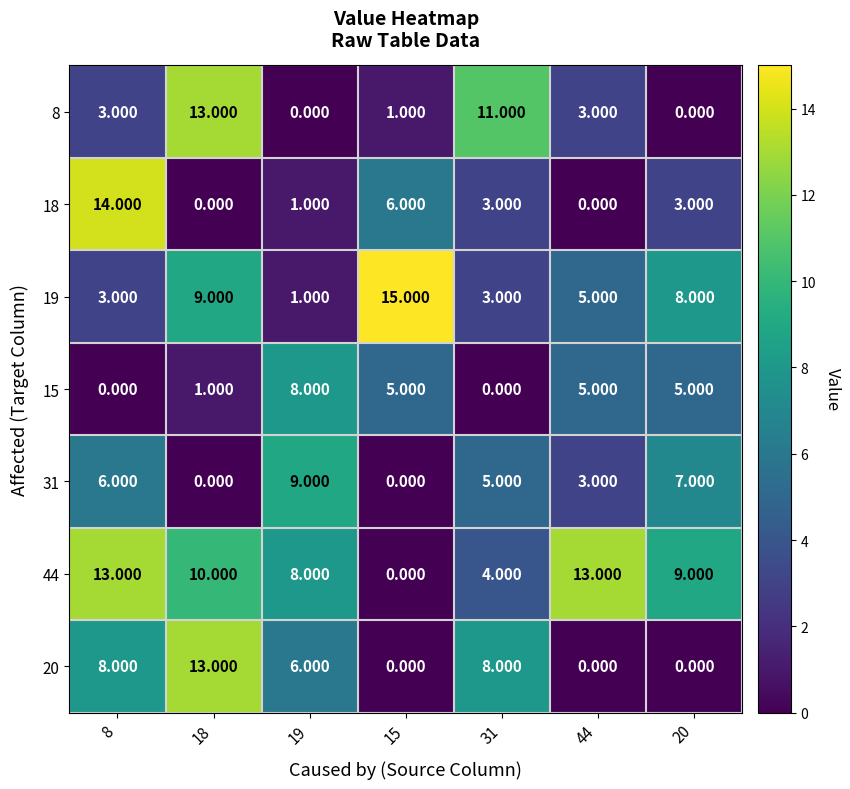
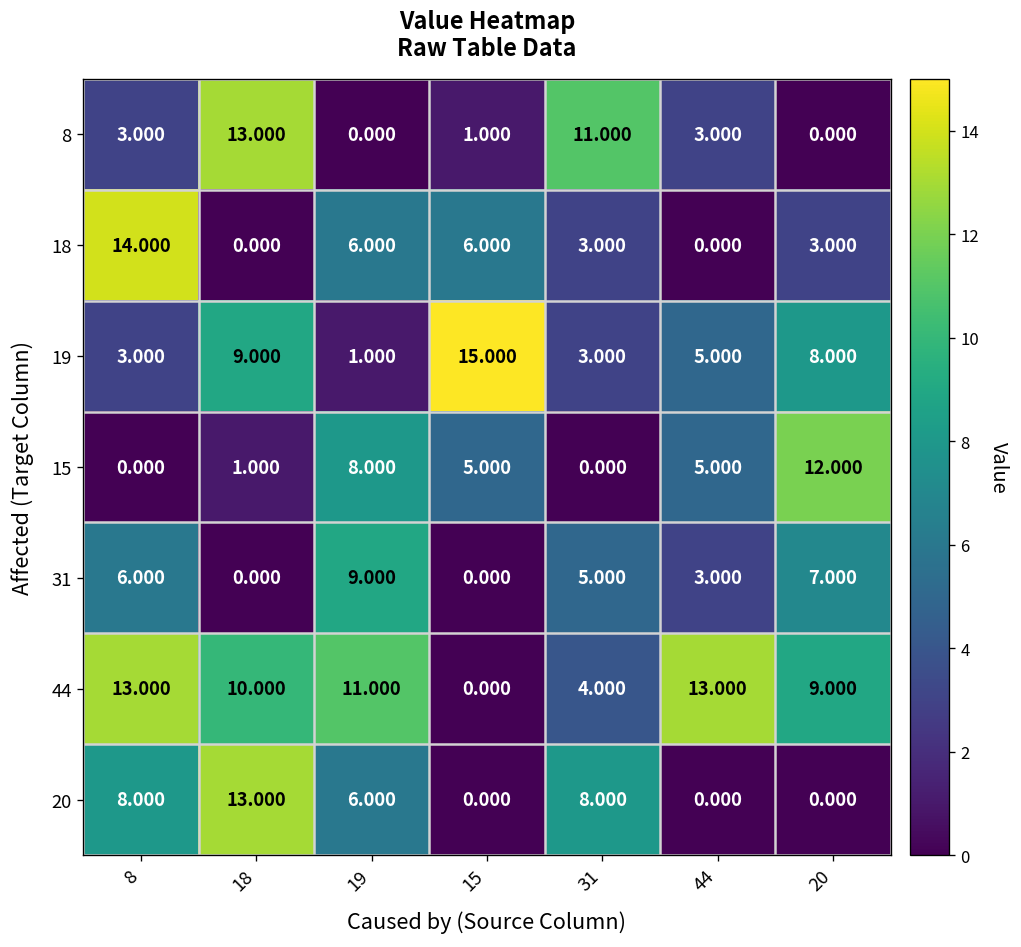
18, 19: 1.000 -> 6.000
15, 20: 5.000 -> 12.000
44, 19: 8.000 -> 11.000
